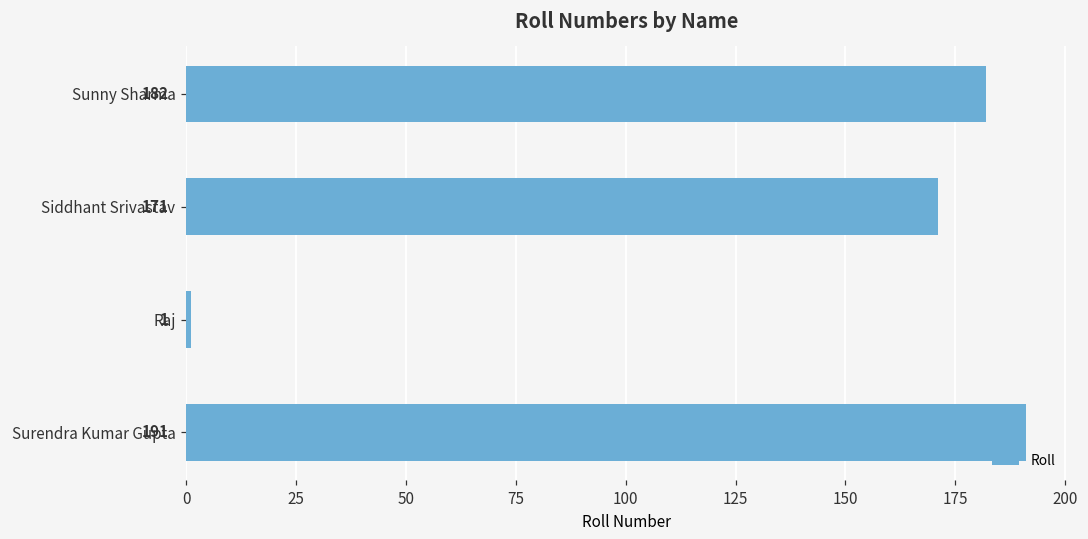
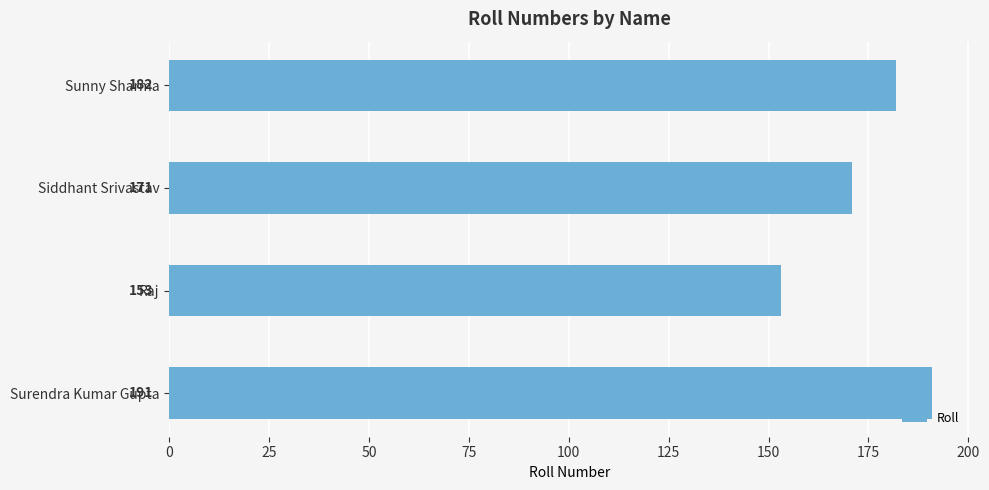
Raj: 1 -> 153
